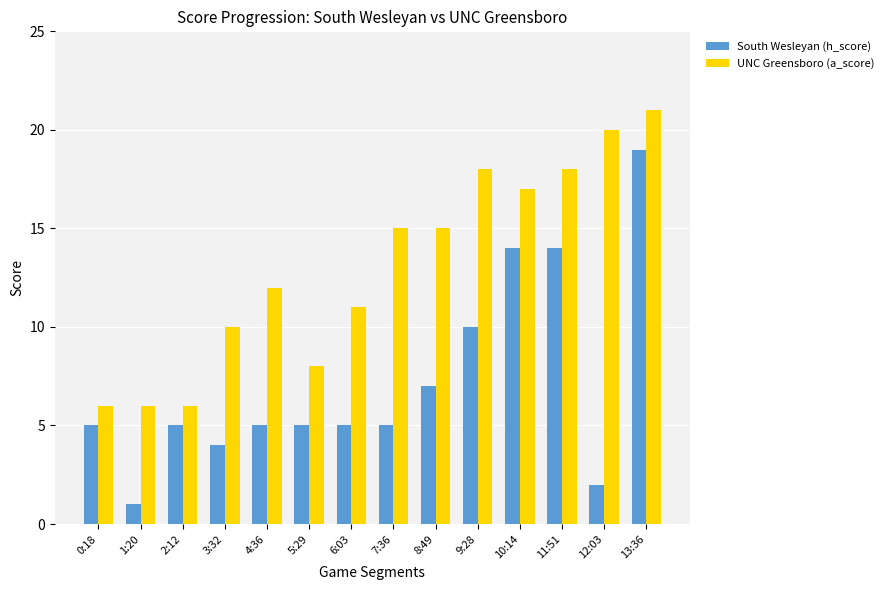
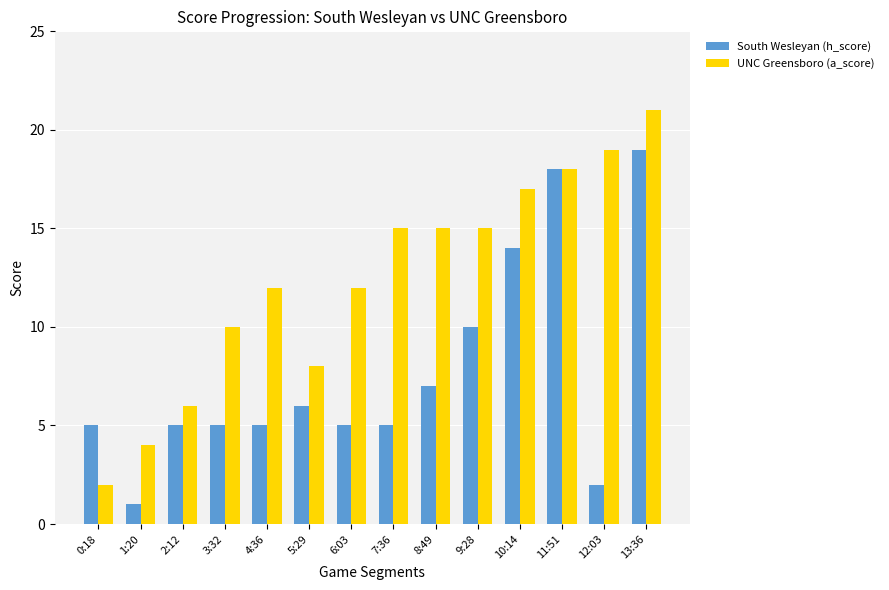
UNC Greensboro (a_score), 0:18: 6 -> 2
UNC Greensboro (a_score), 1:20: 6 -> 4
South Wesleyan (h_score), 3:32: 4 -> 5
South Wesleyan (h_score), 5:29: 5 -> 6
UNC Greensboro (a_score), 6:03: 11 -> 12
UNC Greensboro (a_score), 9:28: 18 -> 15
South Wesleyan (h_score), 11:51: 14 -> 18
UNC Greensboro (a_score), 12:03: 20 -> 19
